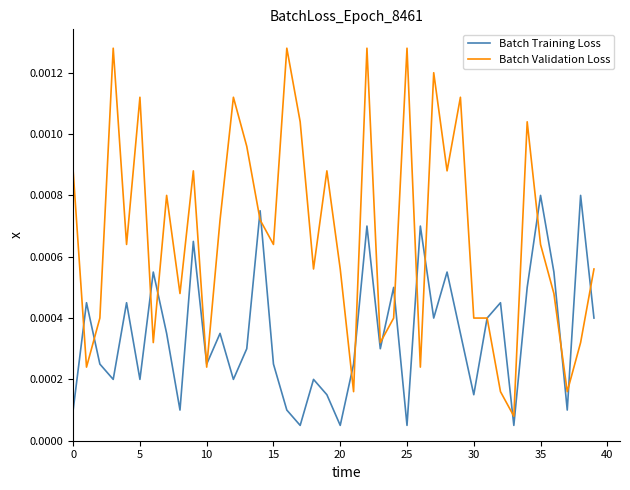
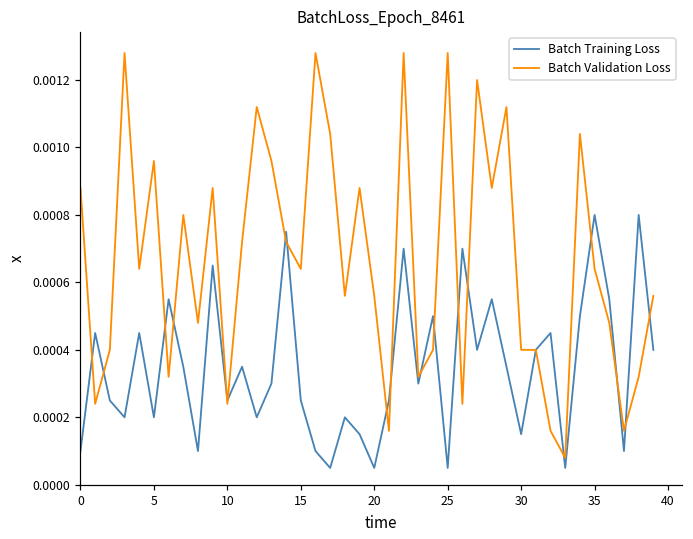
Batch Validation Loss, 5: 0.00112 -> 0.00096
